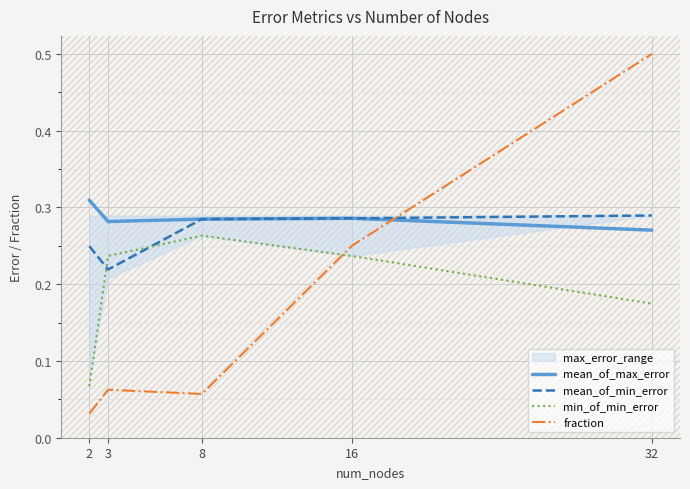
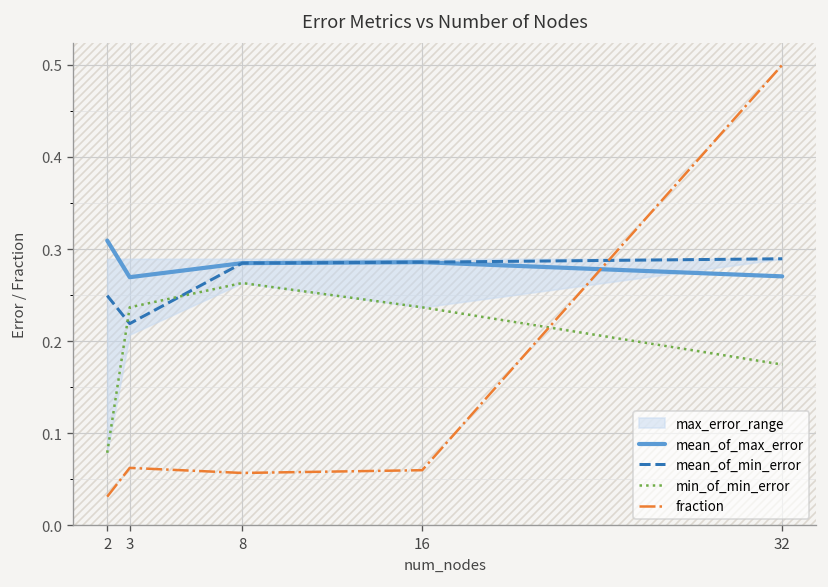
min_of_min_error, 2: 0.07 -> 0.08
mean_of_max_error, 3: 0.28 -> 0.27
fraction, 16: 0.25 -> 0.06
